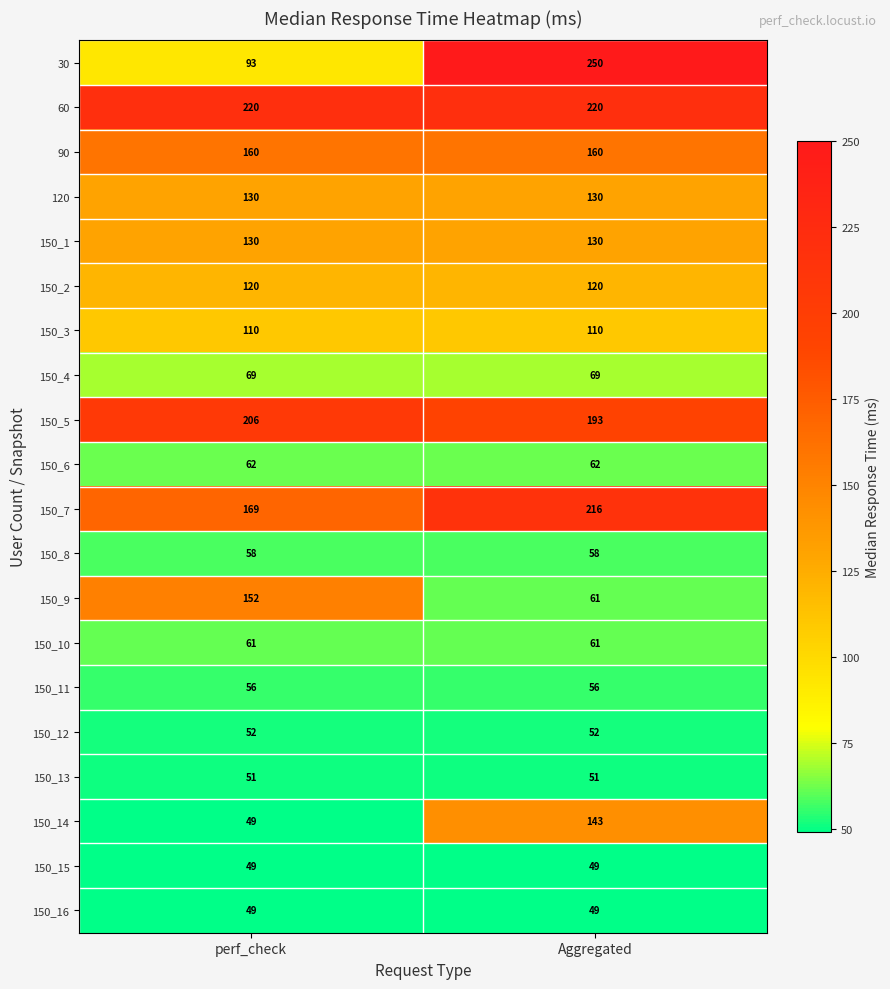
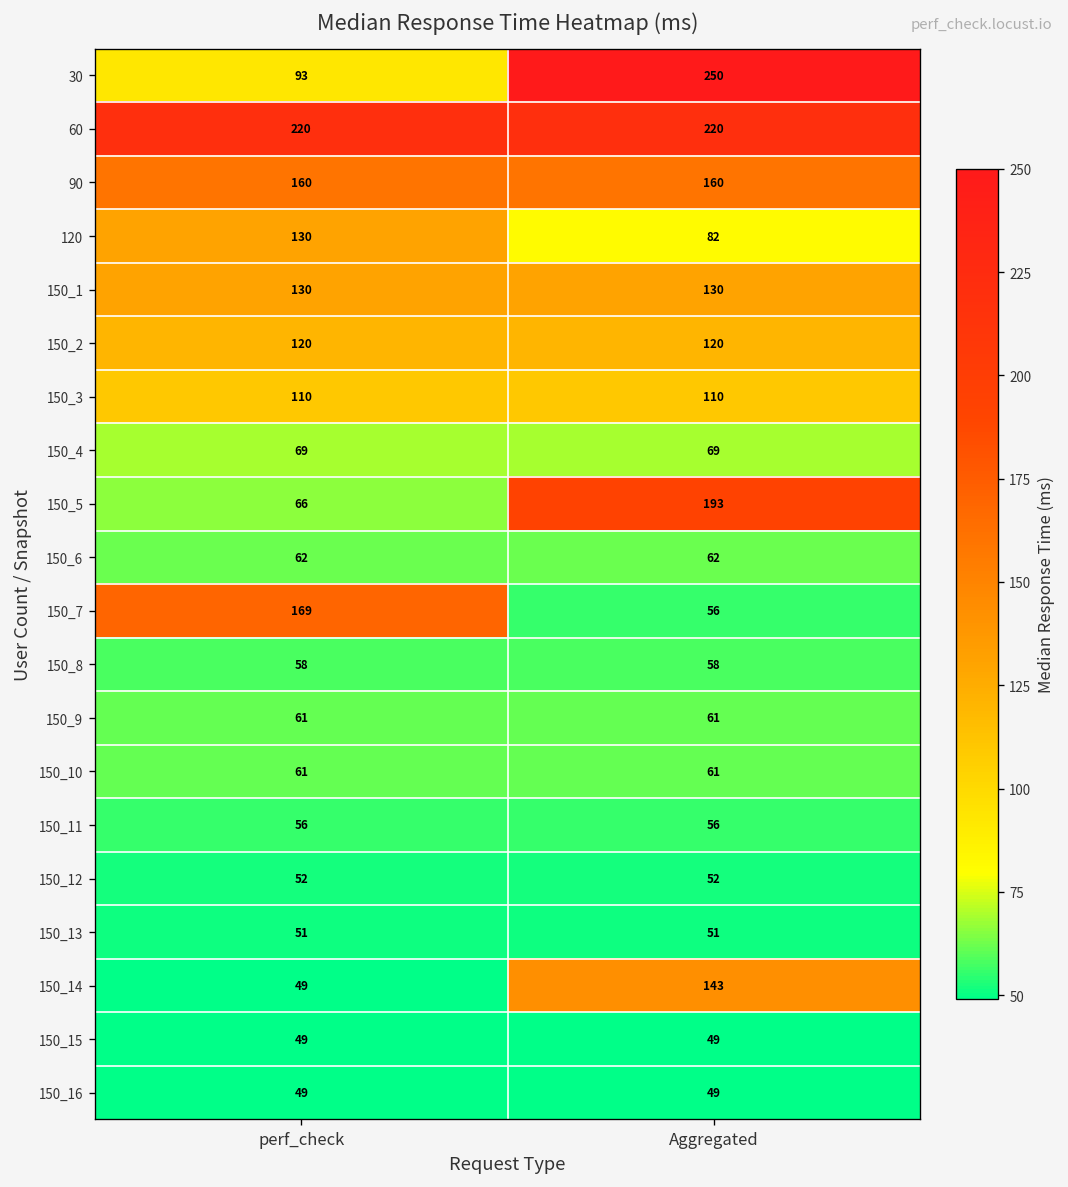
120, Aggregated: 130 -> 82
150_5, perf_check: 206 -> 66
150_7, Aggregated: 216 -> 56
150_9, perf_check: 152 -> 61
